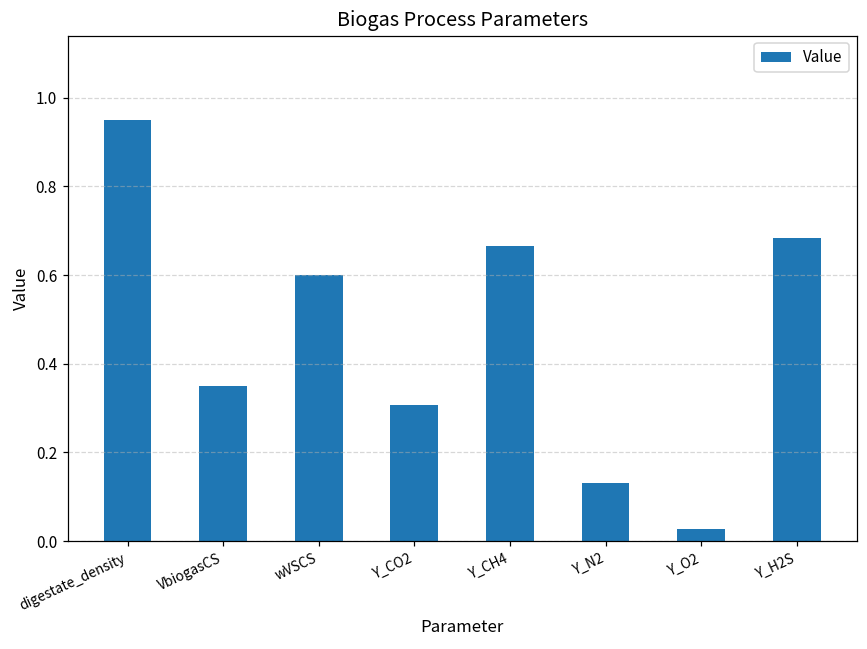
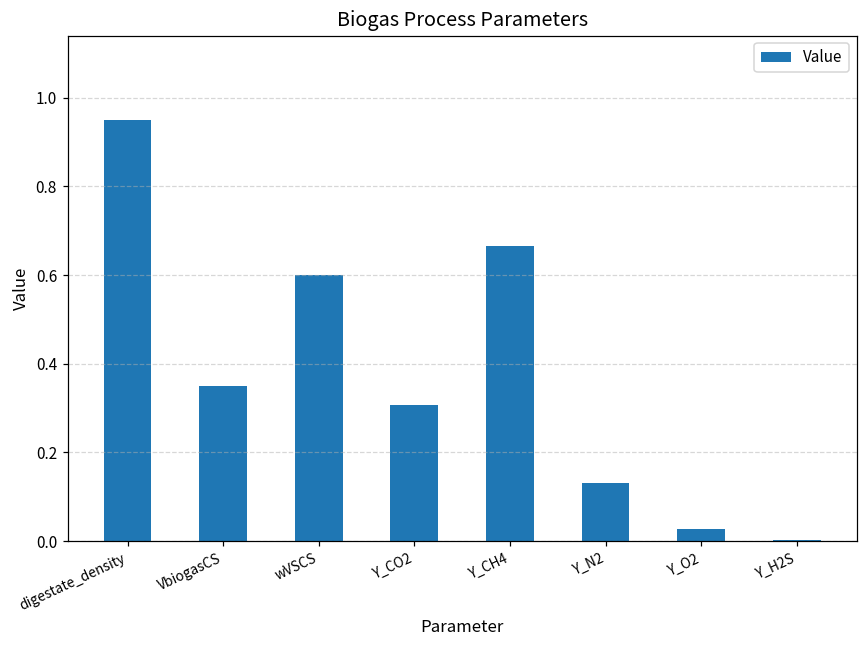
Y_H2S: 0.68 -> 0.00
